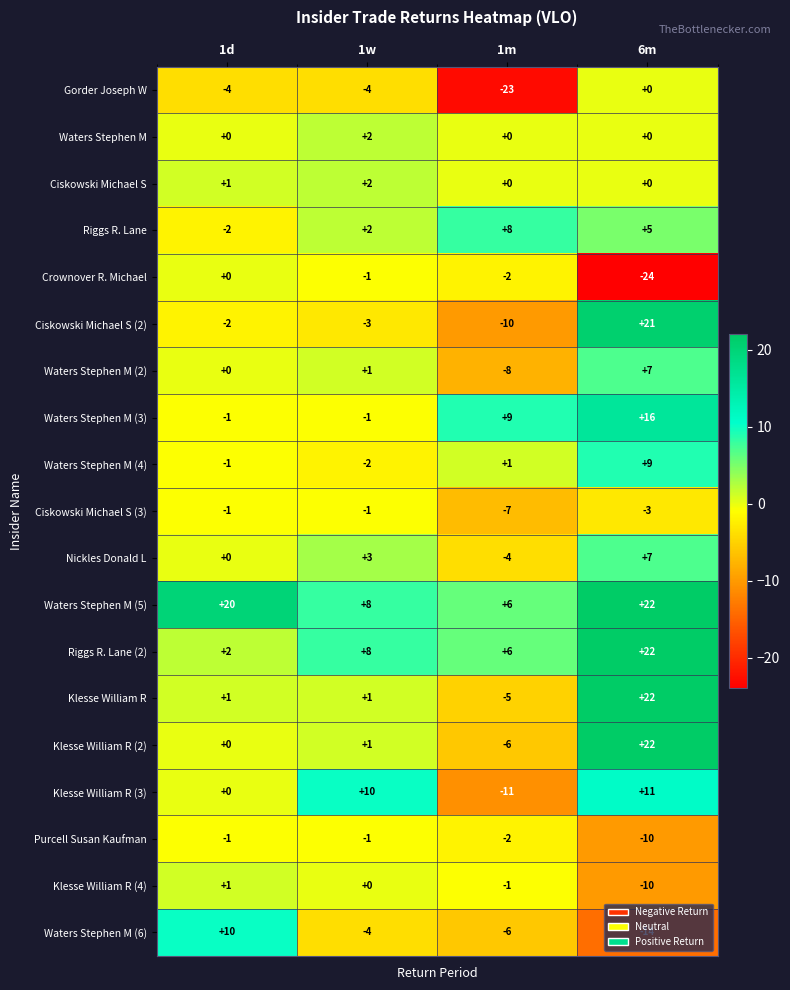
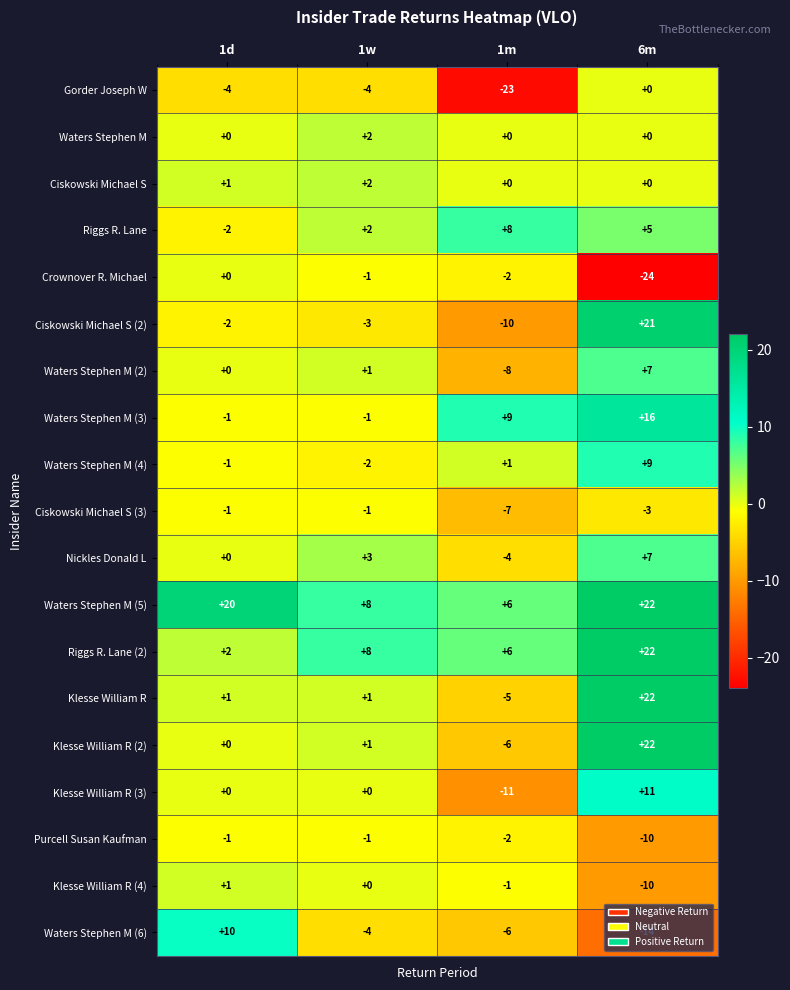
Klesse William R (3), 1w: +10 -> +0
